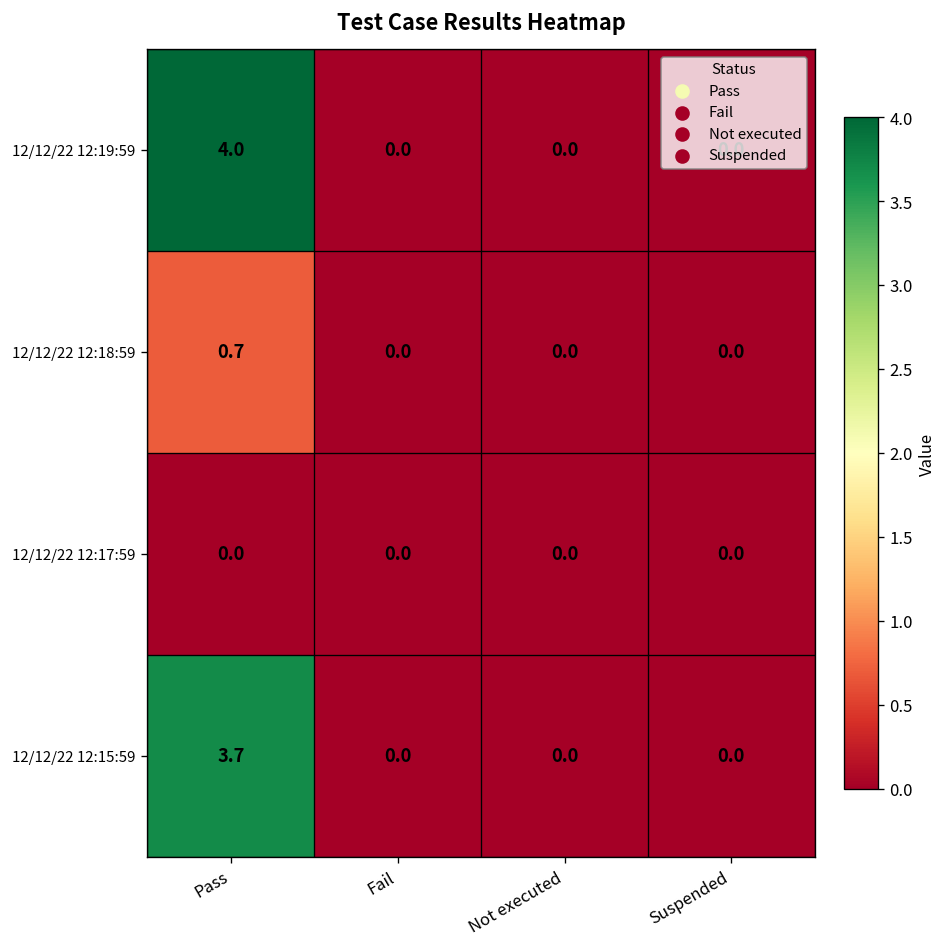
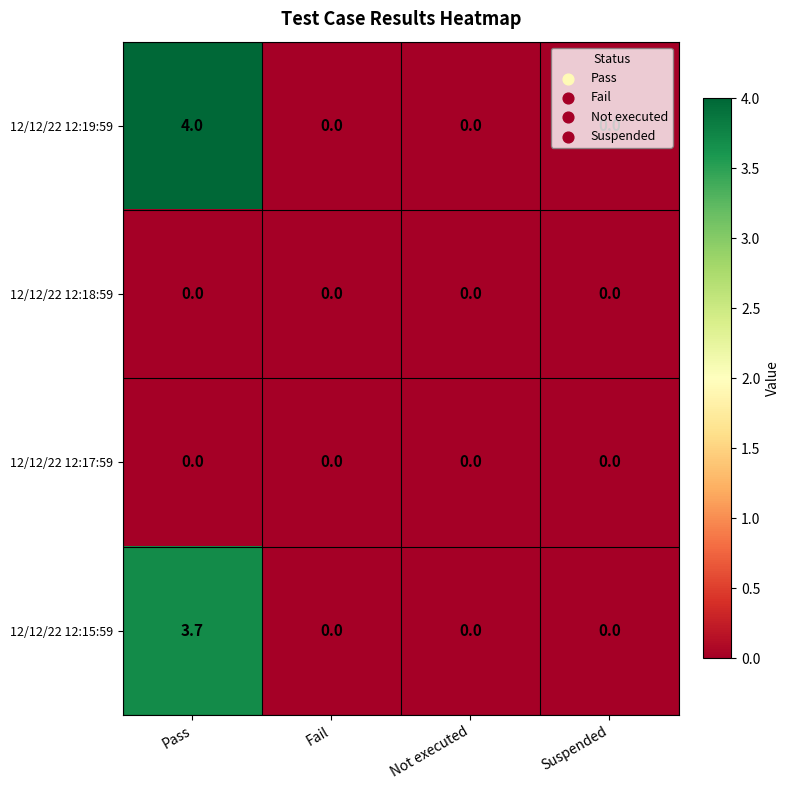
12/12/22 12:18:59, Pass: 0.7 -> 0.0
